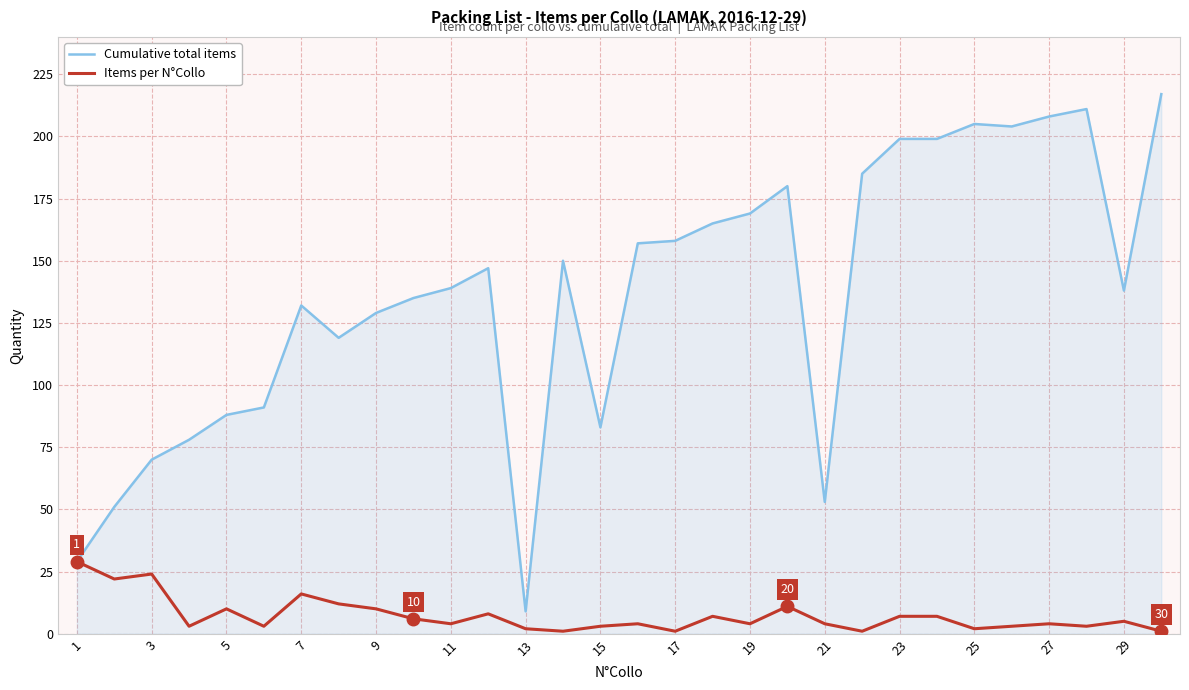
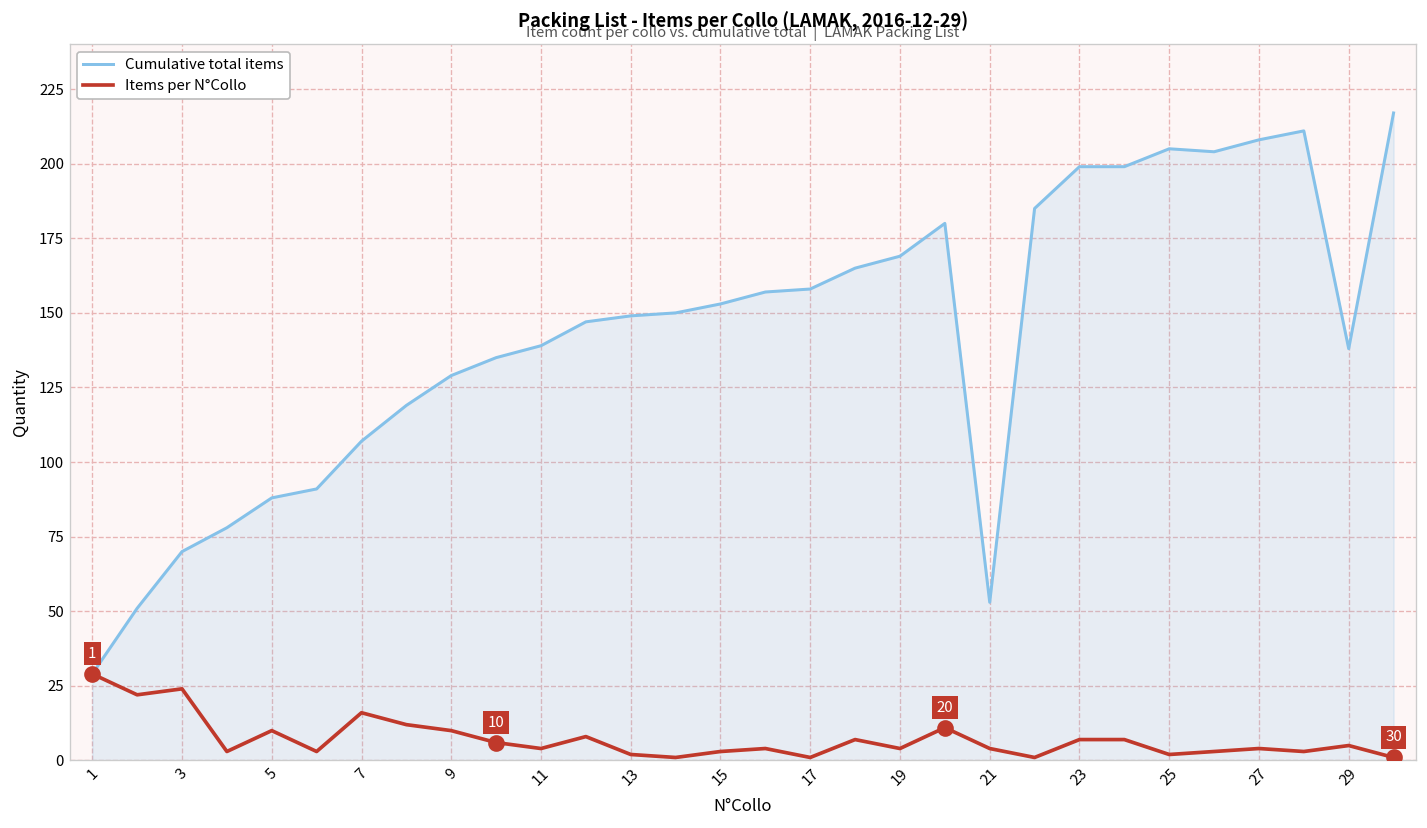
Cumulative total items, 7: 132 -> 107
Cumulative total items, 13: 9 -> 149
Cumulative total items, 15: 83 -> 153
